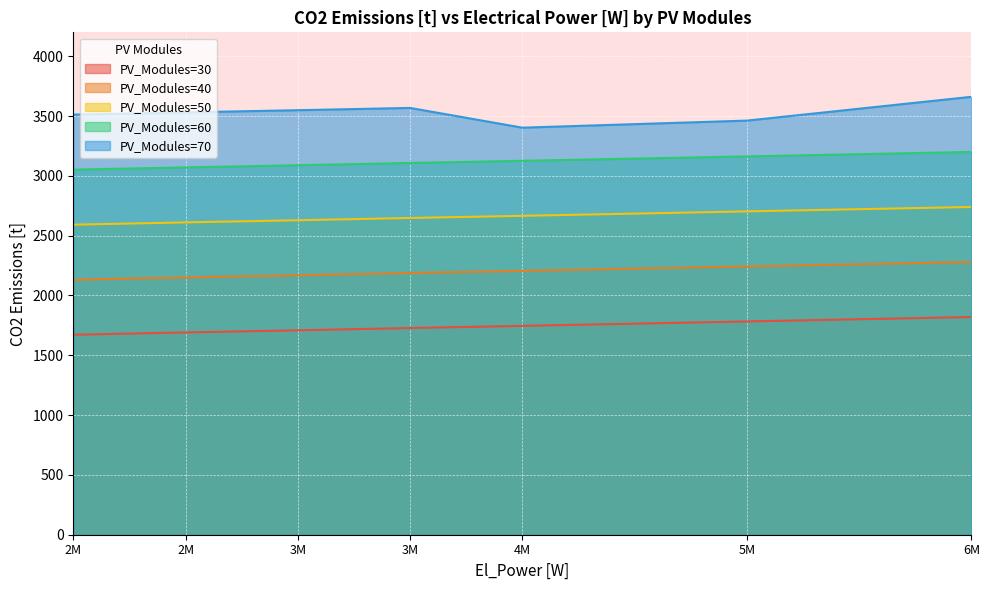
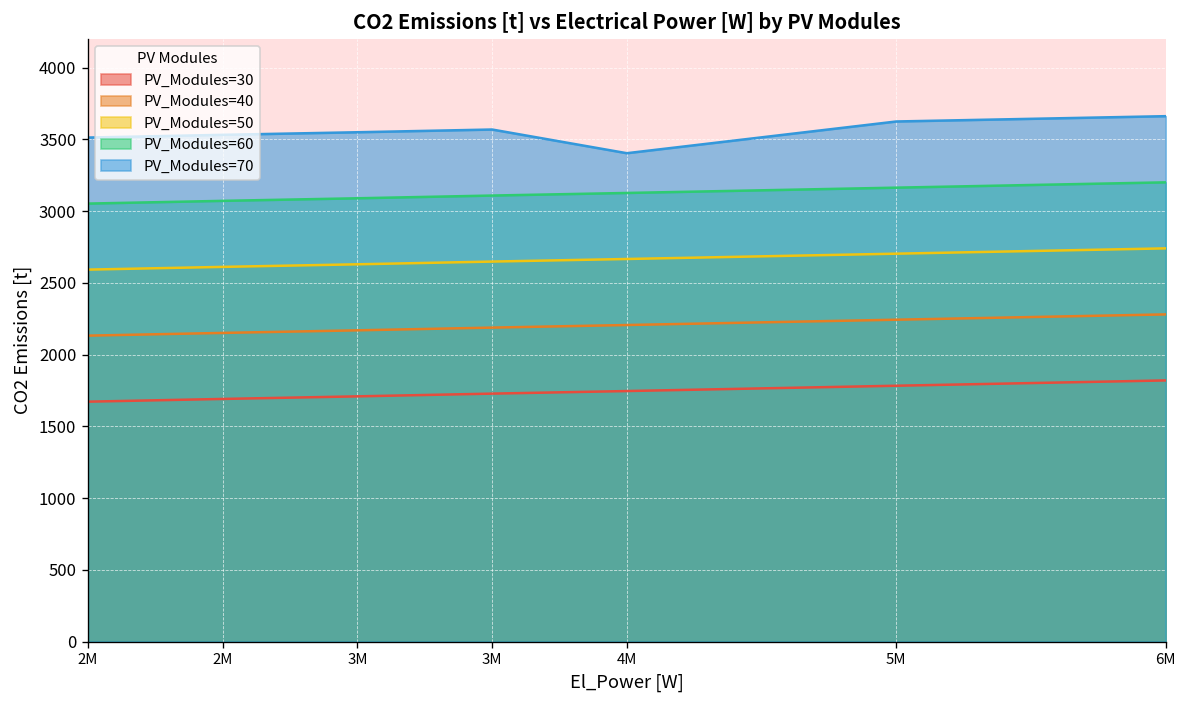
PV_Modules=70, 5M: 3460 -> 3620
